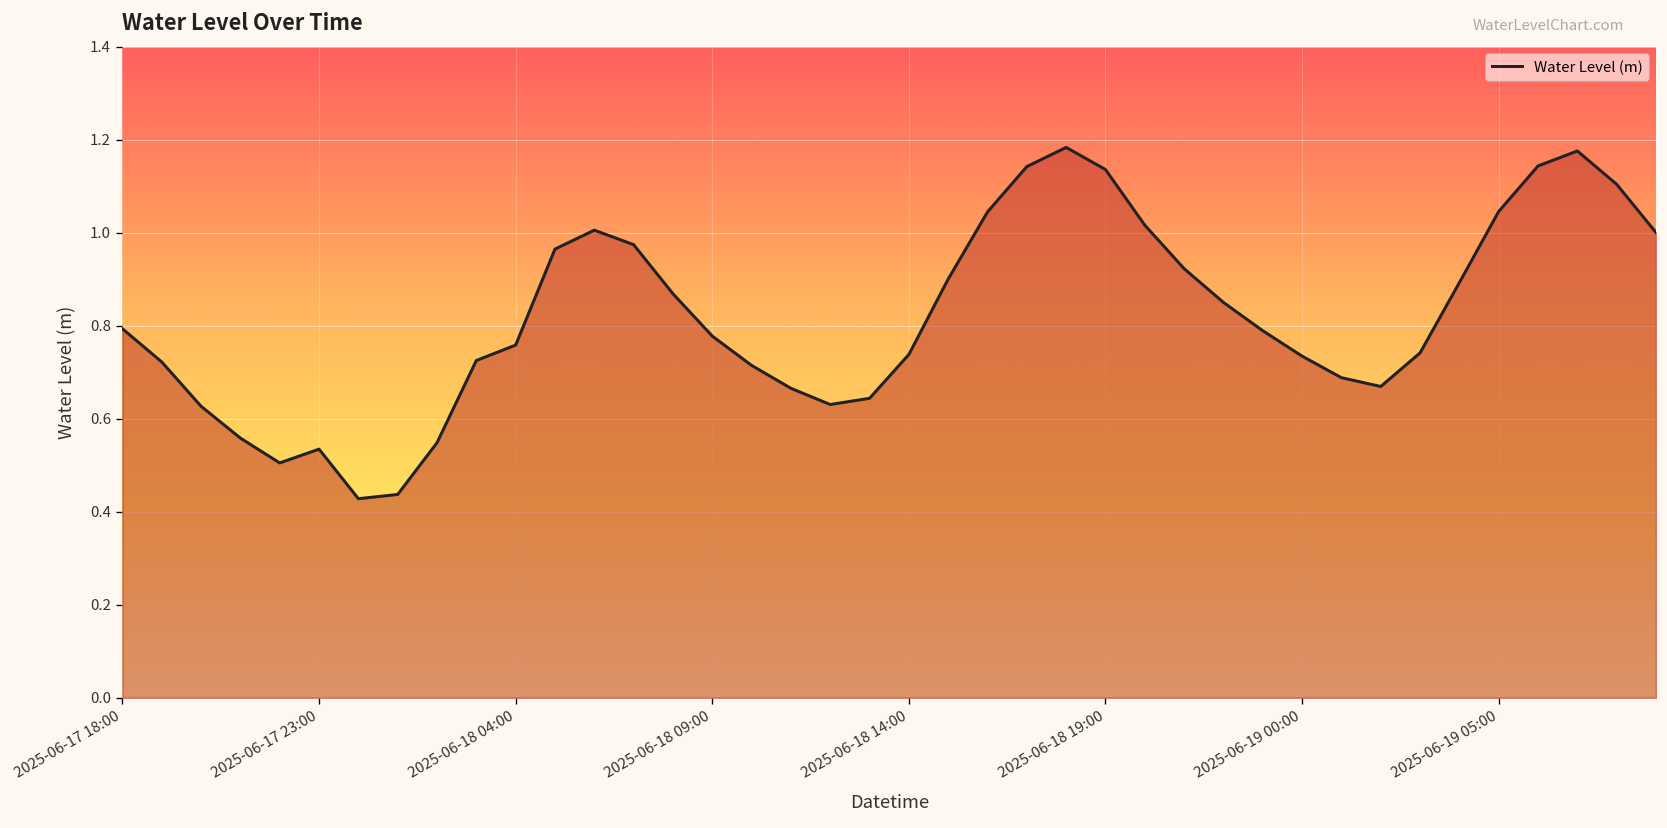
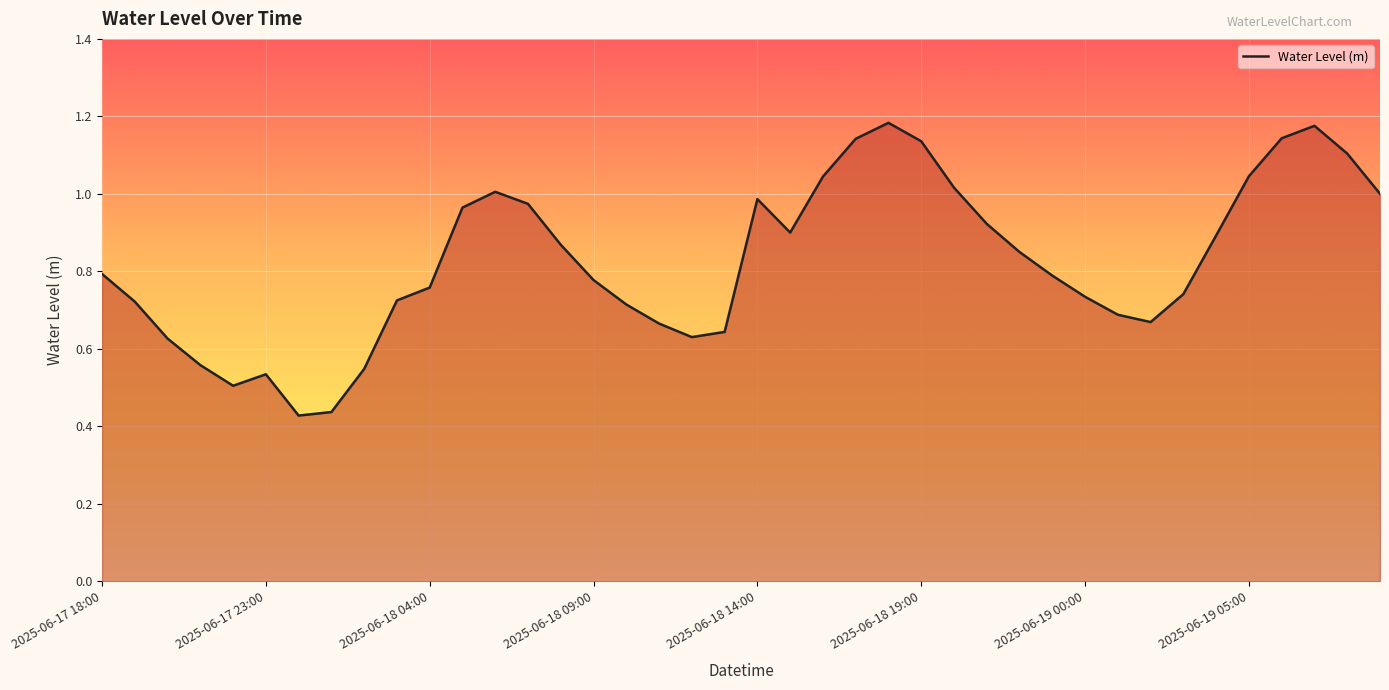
2025-06-18 14:00: 0.74 -> 0.99
